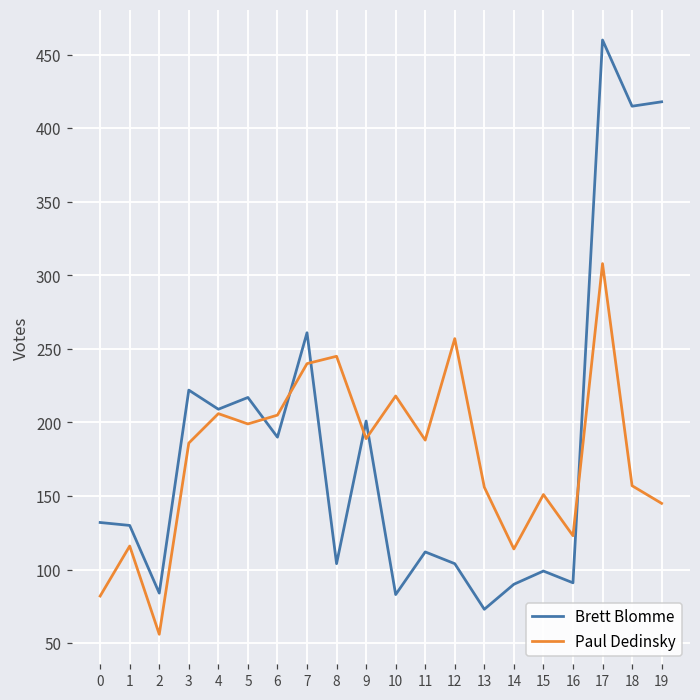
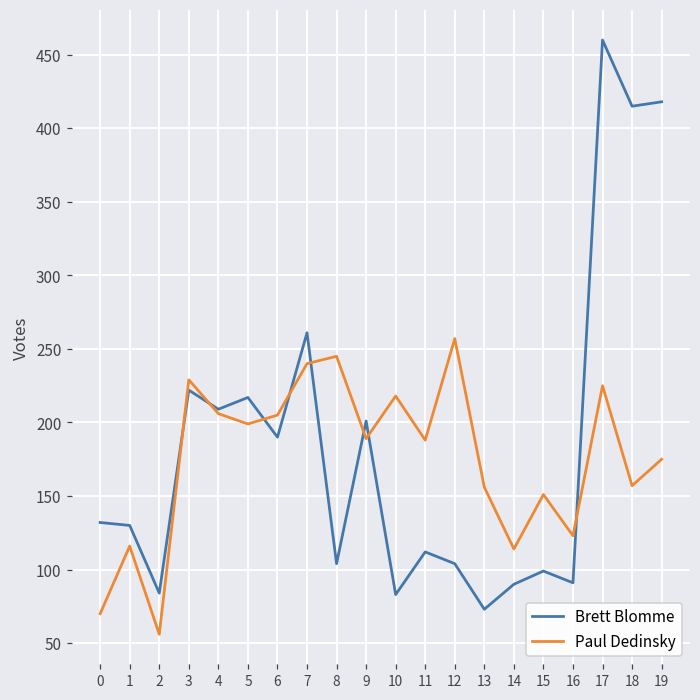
Paul Dedinsky, 0: 82 -> 70
Paul Dedinsky, 3: 186 -> 229
Paul Dedinsky, 17: 308 -> 225
Paul Dedinsky, 19: 145 -> 175
